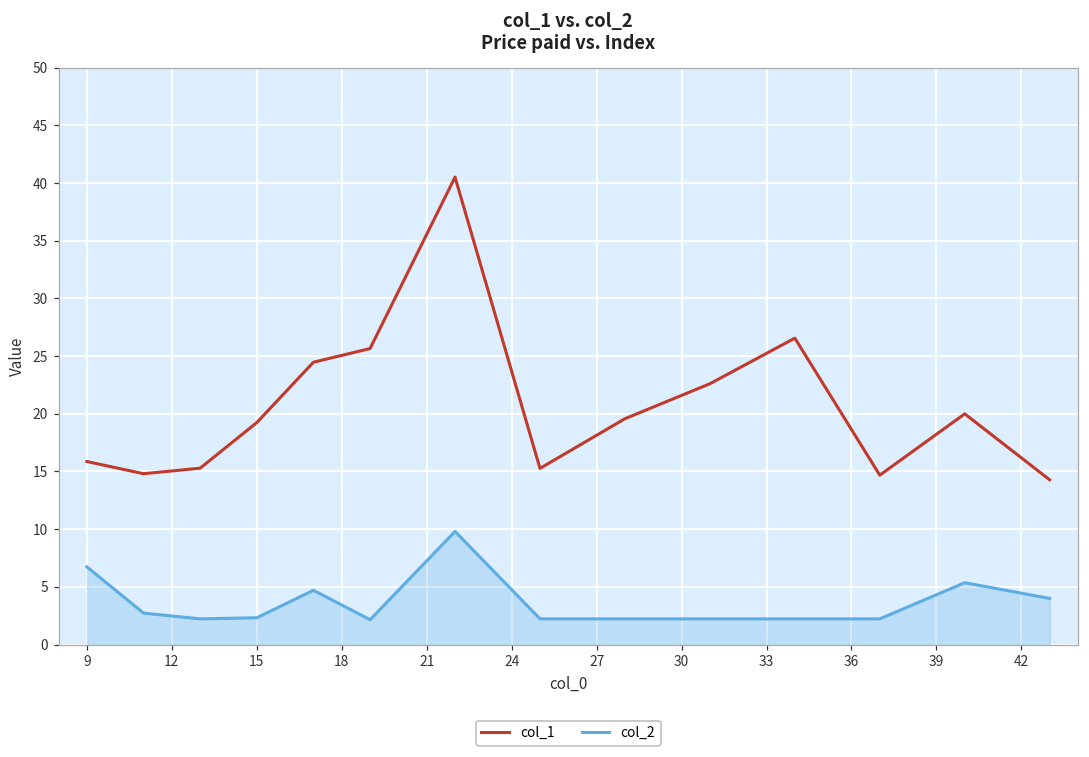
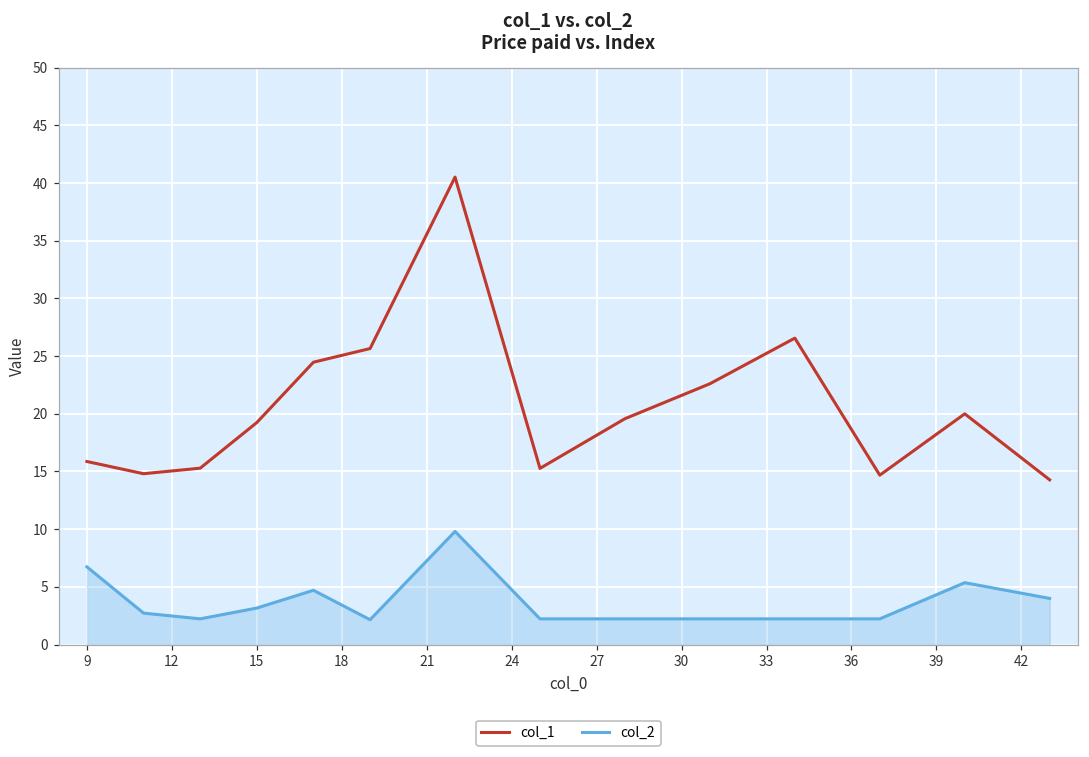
col_2, 15: 2.3 -> 3.2
